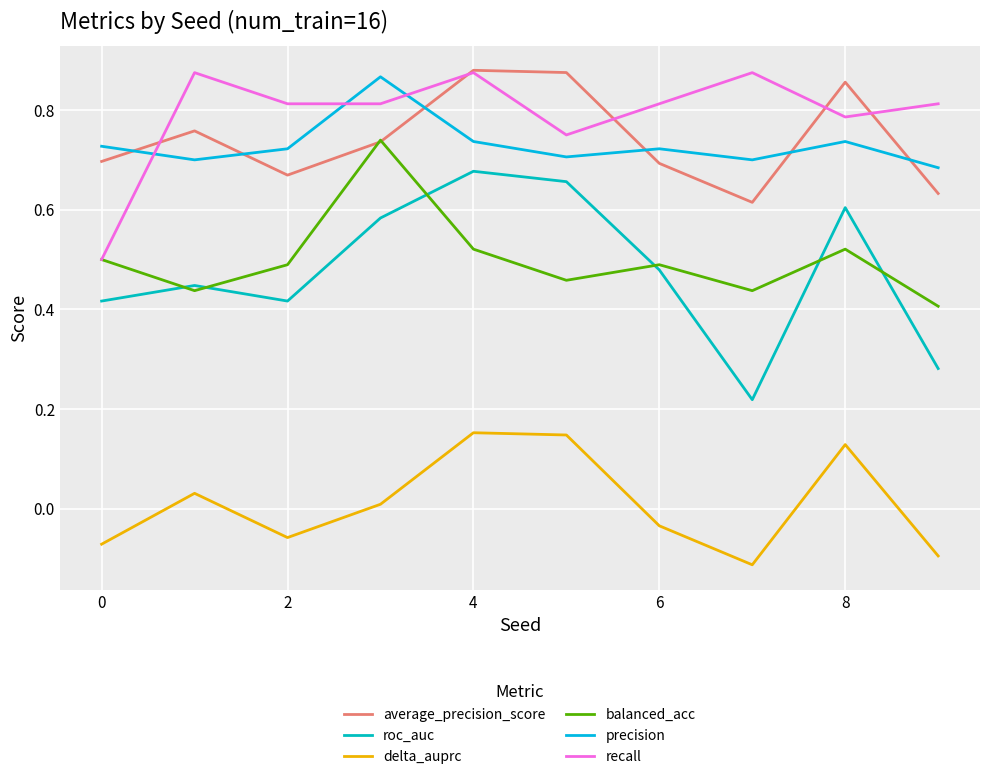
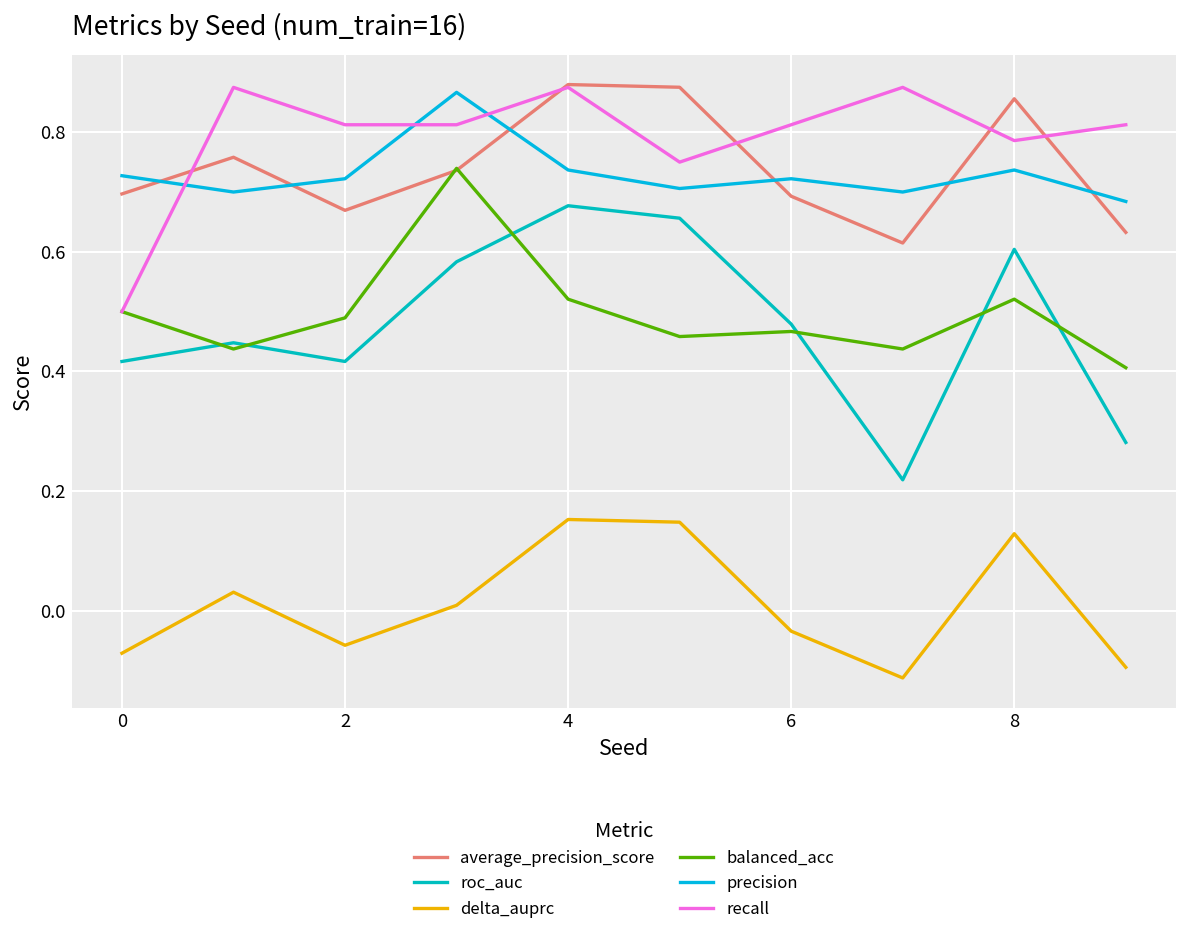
balanced_acc, 6: 0.49 -> 0.47
